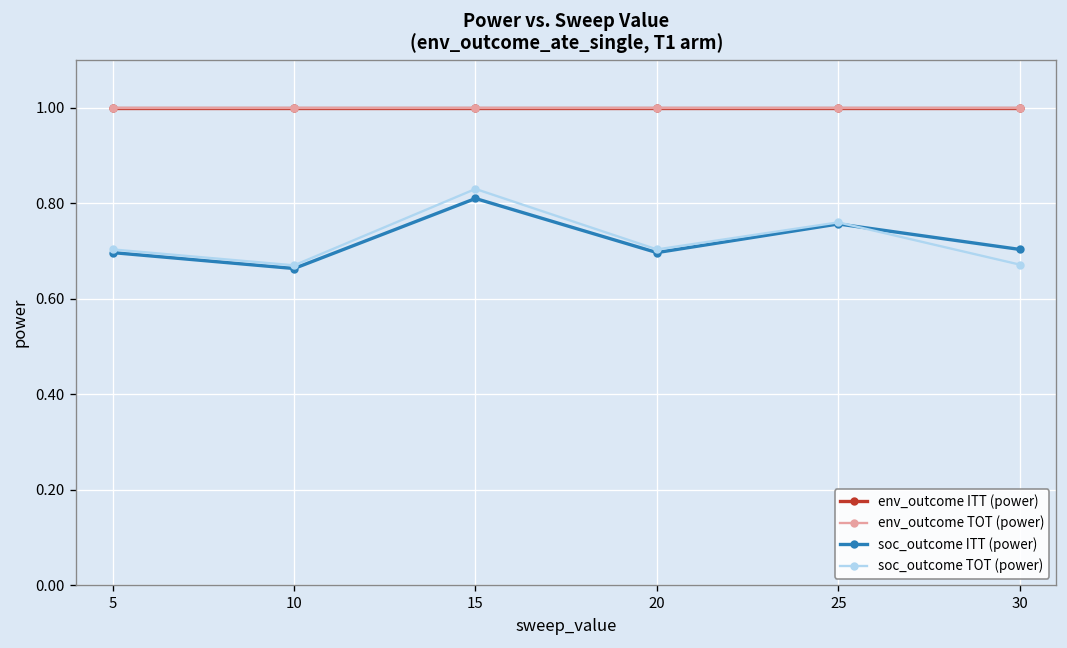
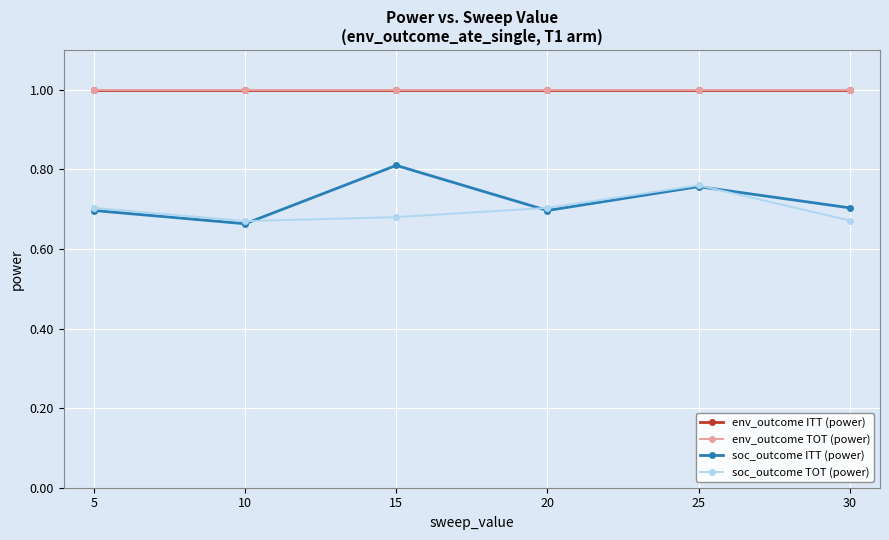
soc_outcome TOT (power), 15: 0.83 -> 0.68
